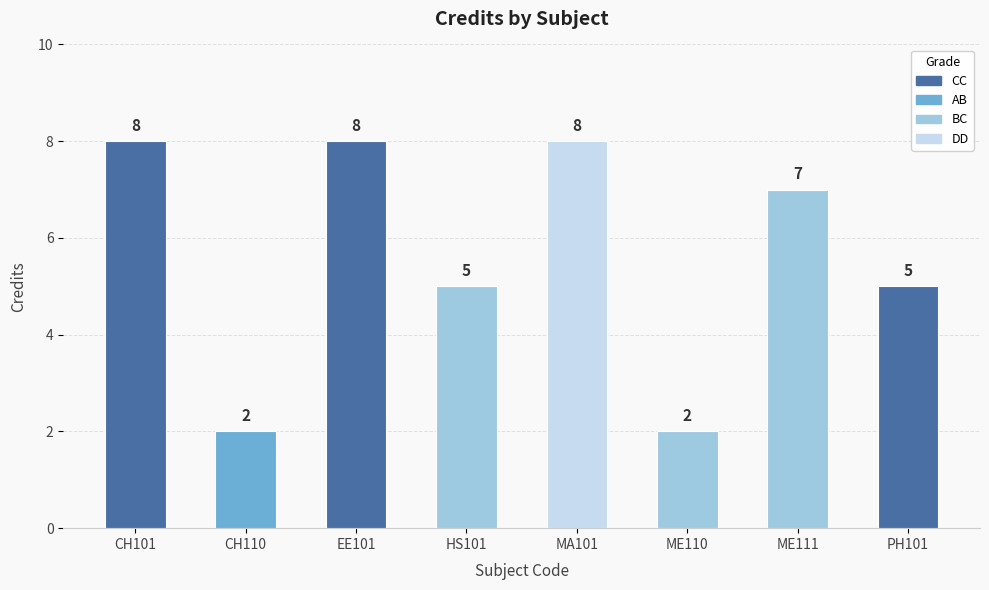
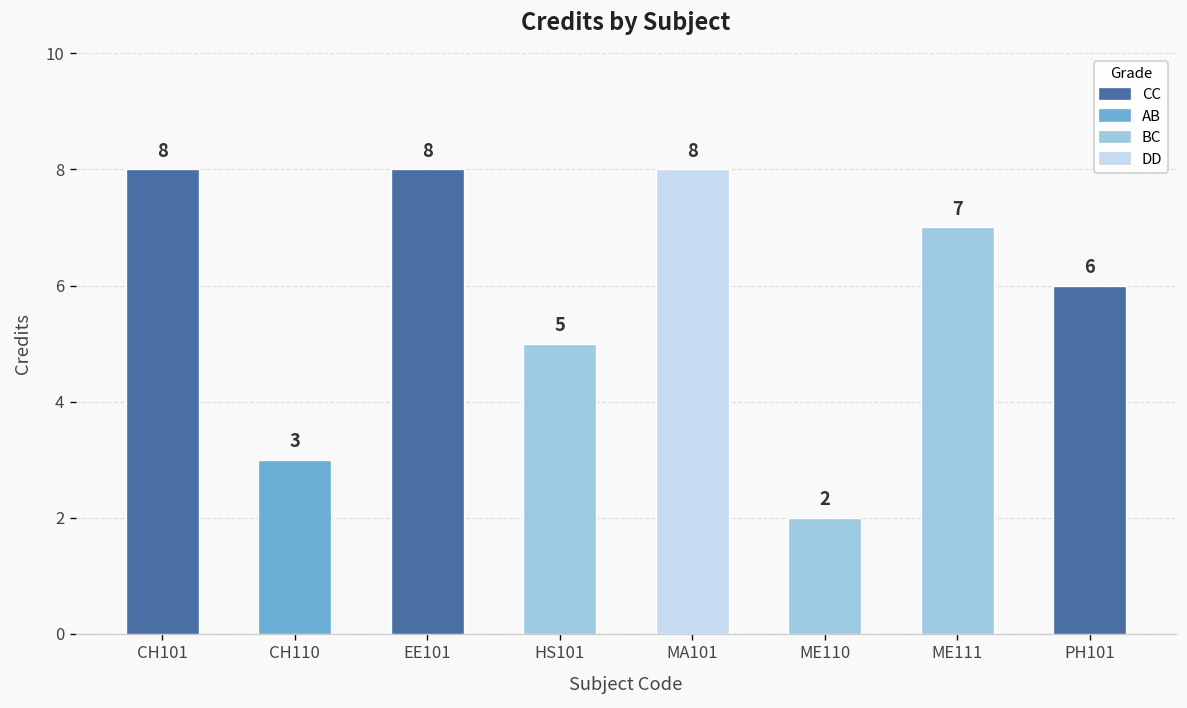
CH110: 2 -> 3
PH101: 5 -> 6
